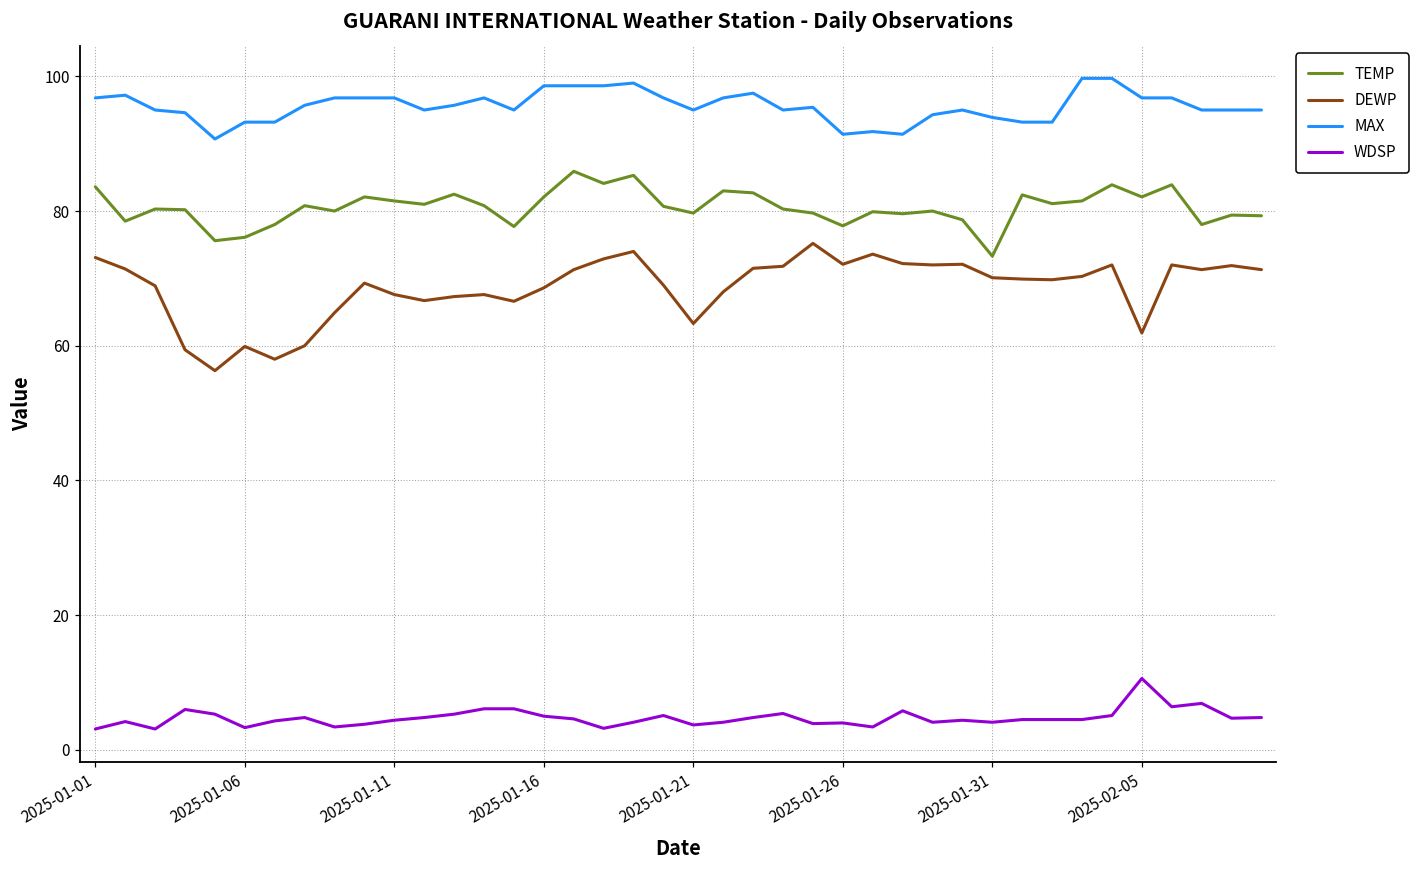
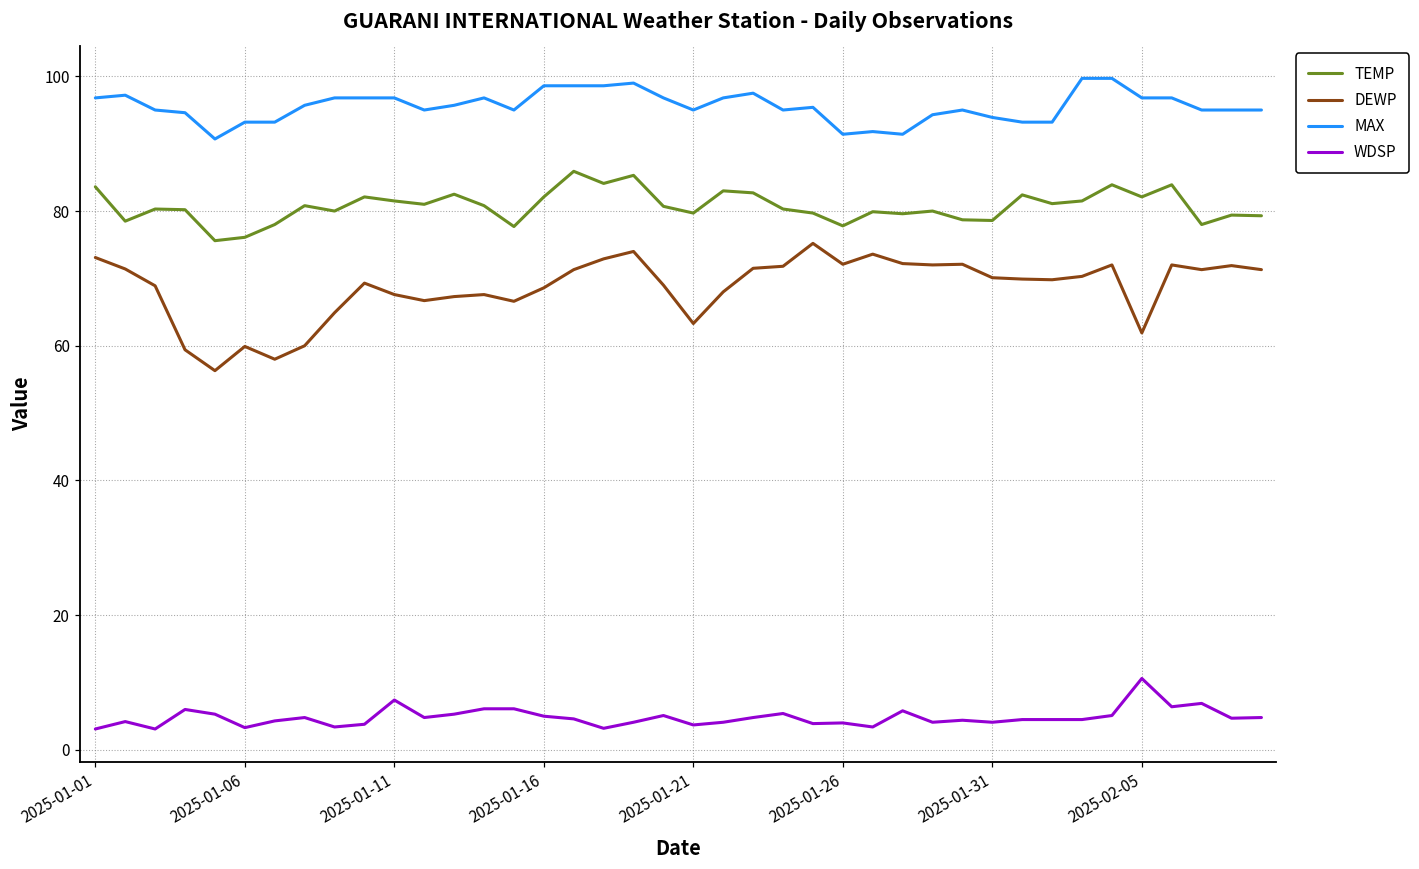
WDSP, 2025-01-11: 4 -> 7
TEMP, 2025-01-31: 73 -> 79
